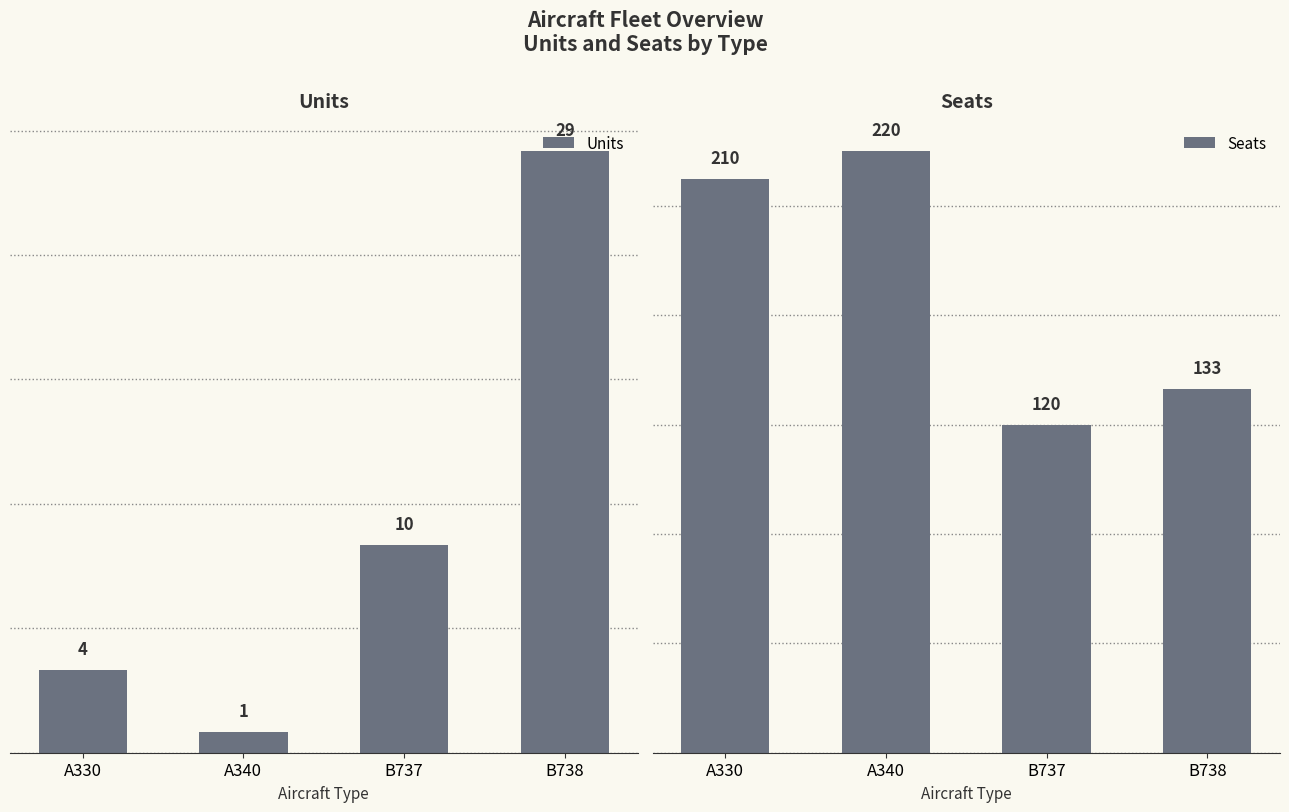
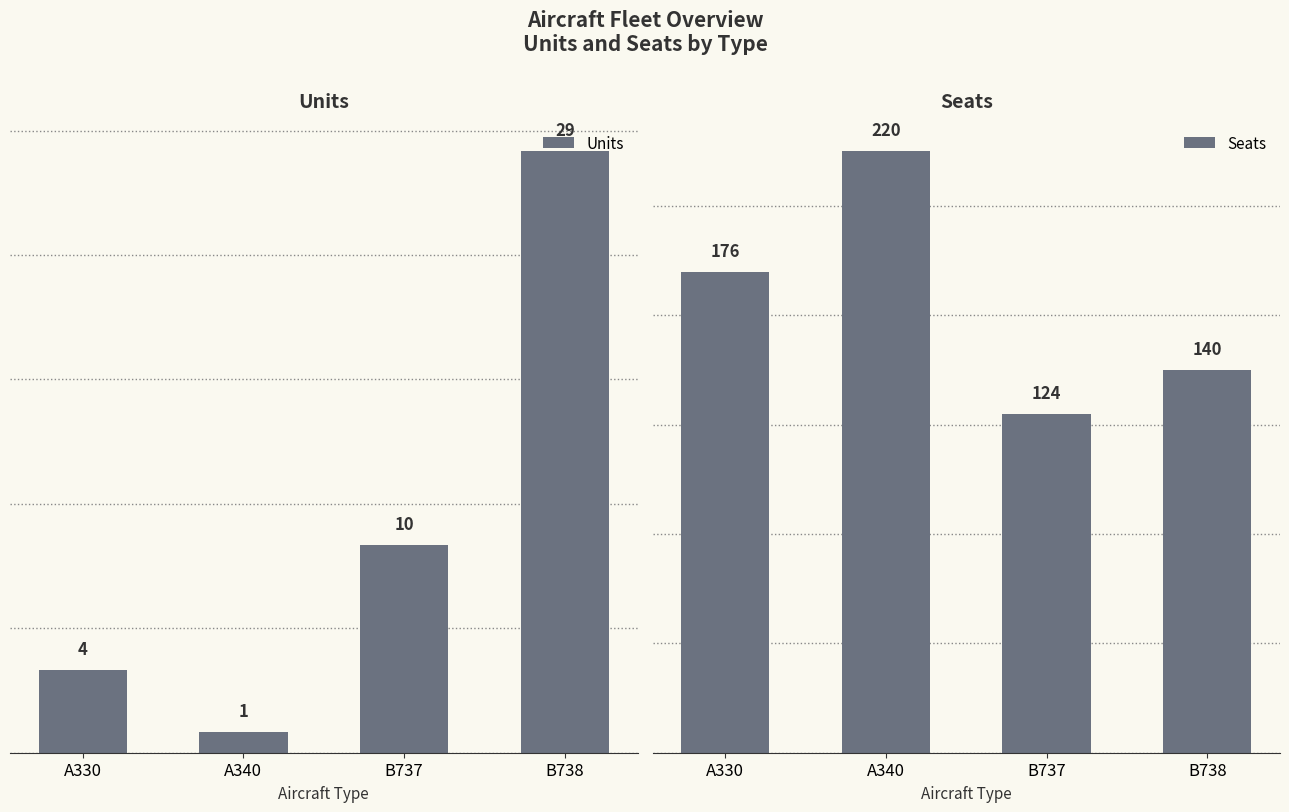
Seats, A330: 210 -> 176
Seats, B737: 120 -> 124
Seats, B738: 133 -> 140
